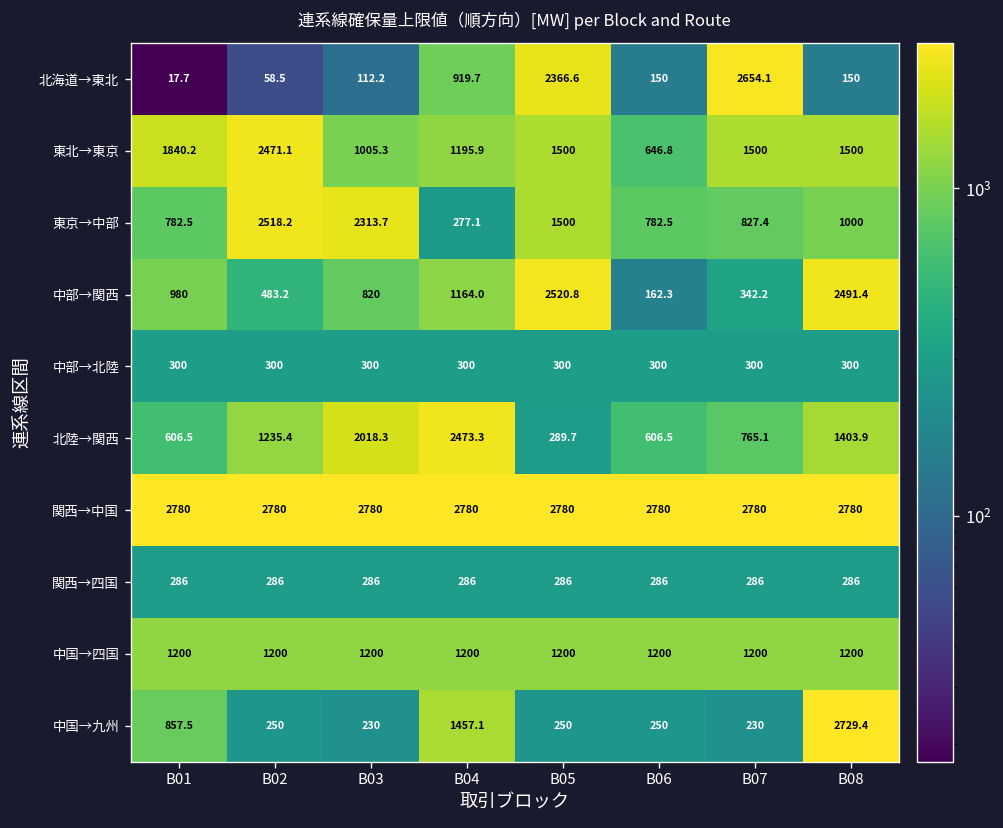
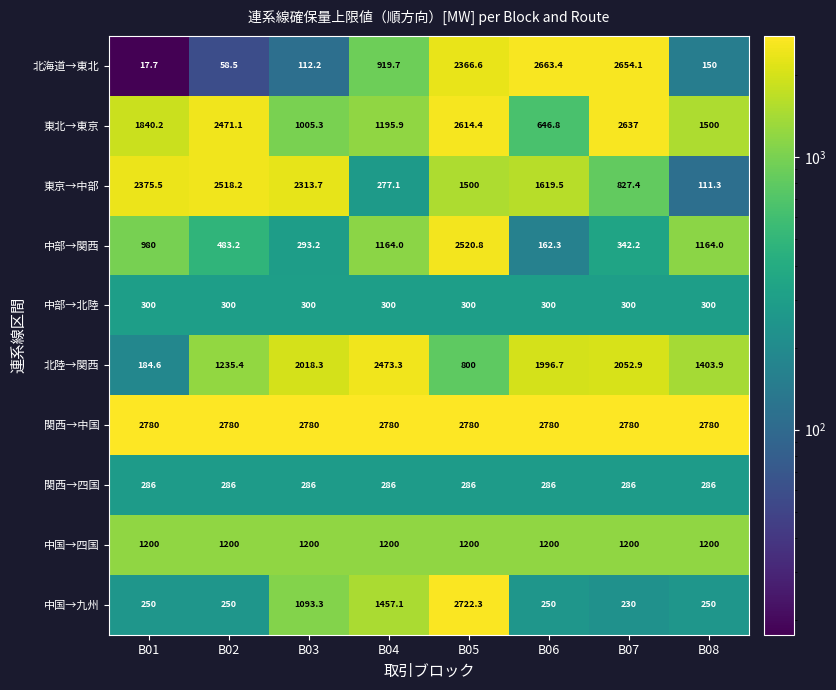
北海道→東北, B06: 150 -> 2663.4
東北→東京, B05: 1500 -> 2614.4
東北→東京, B07: 1500 -> 2637
東京→中部, B01: 782.5 -> 2375.5
東京→中部, B06: 782.5 -> 1619.5
東京→中部, B08: 1000 -> 111.3
中部→関西, B03: 820 -> 293.2
中部→関西, B08: 2491.4 -> 1164.0
北陸→関西, B01: 606.5 -> 184.6
北陸→関西, B05: 289.7 -> 800
北陸→関西, B06: 606.5 -> 1996.7
北陸→関西, B07: 765.1 -> 2052.9
中国→九州, B01: 857.5 -> 250
中国→九州, B03: 230 -> 1093.3
中国→九州, B05: 250 -> 2722.3
中国→九州, B08: 2729.4 -> 250
